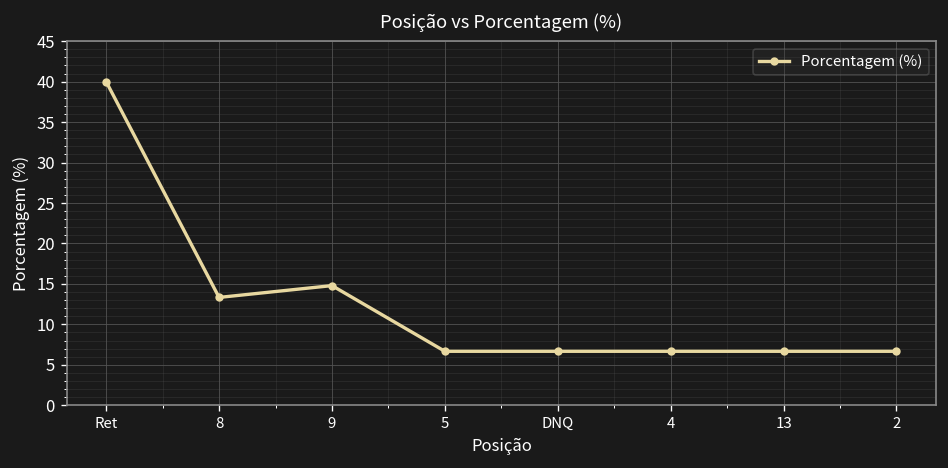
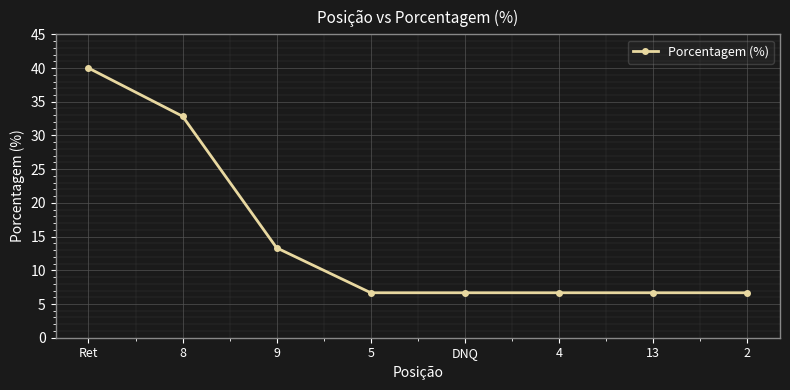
8: 13 -> 33
9: 15 -> 13
